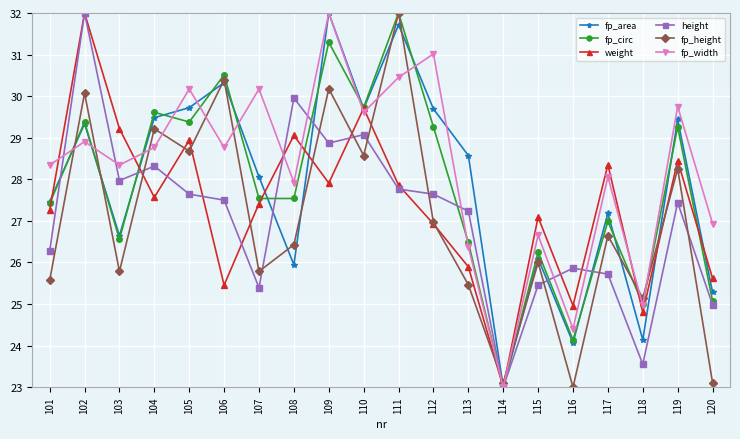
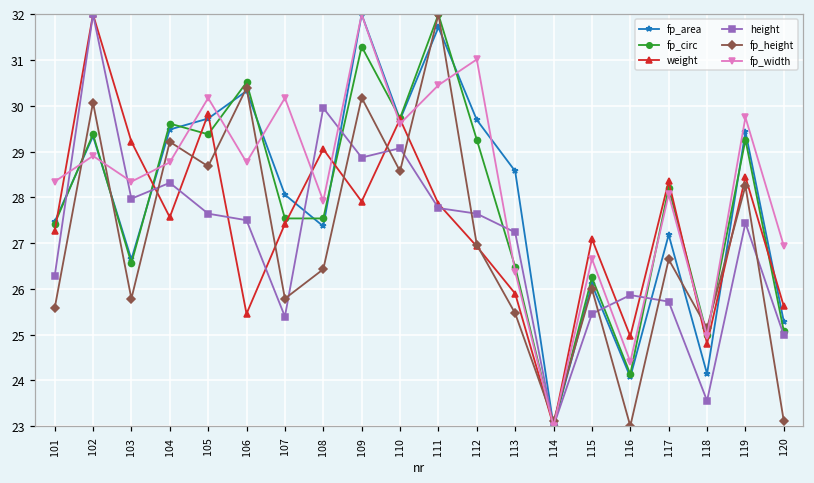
weight, 105: 28.9 -> 29.8
fp_area, 108: 25.9 -> 27.4
fp_circ, 117: 27.0 -> 28.2
